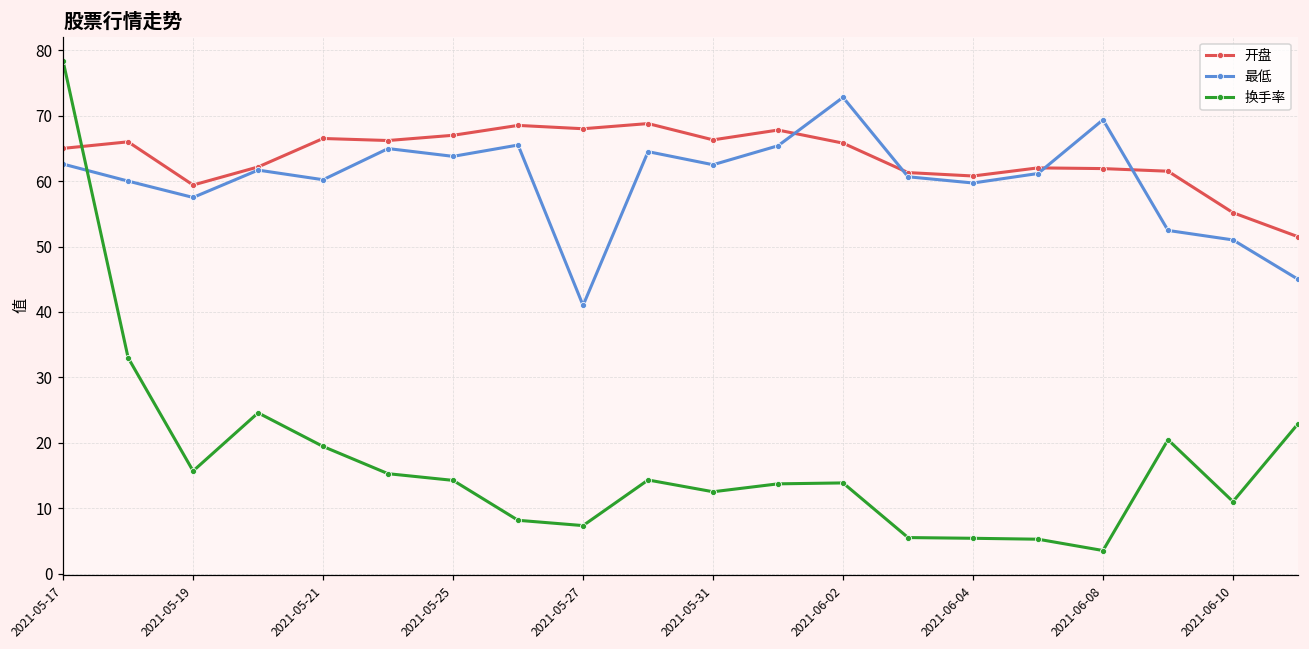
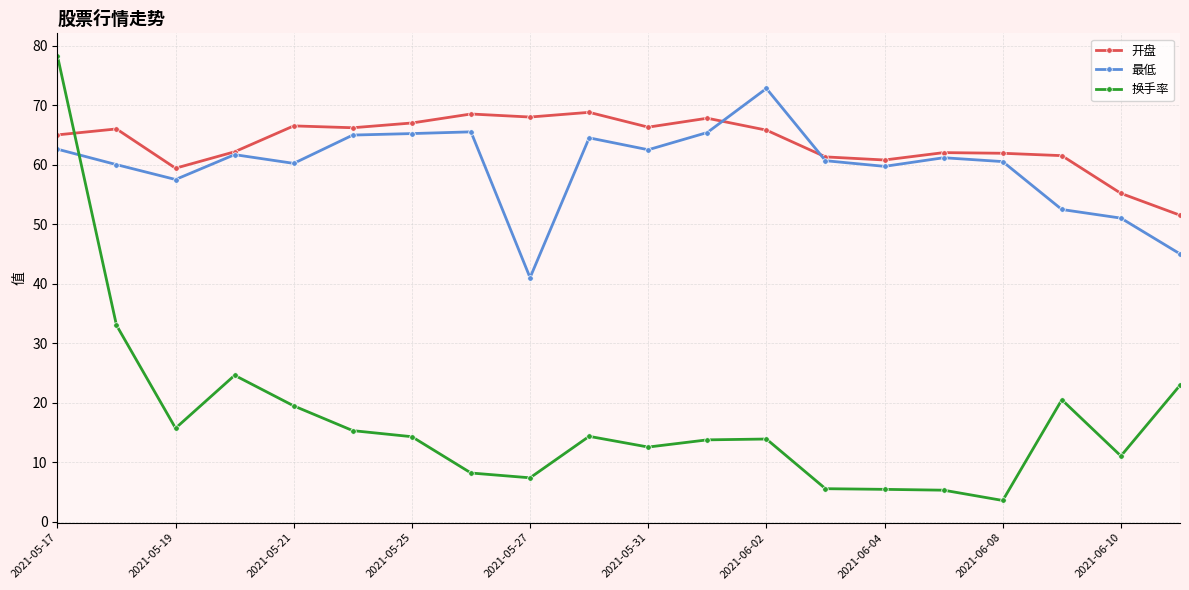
最低, 2021-05-25: 64 -> 65
最低, 2021-06-08: 69 -> 61
